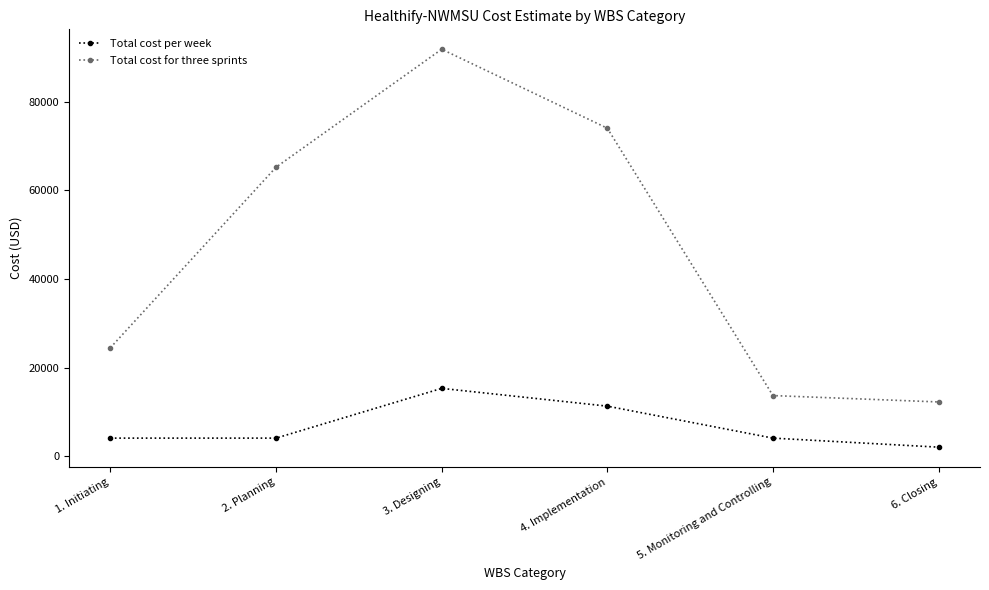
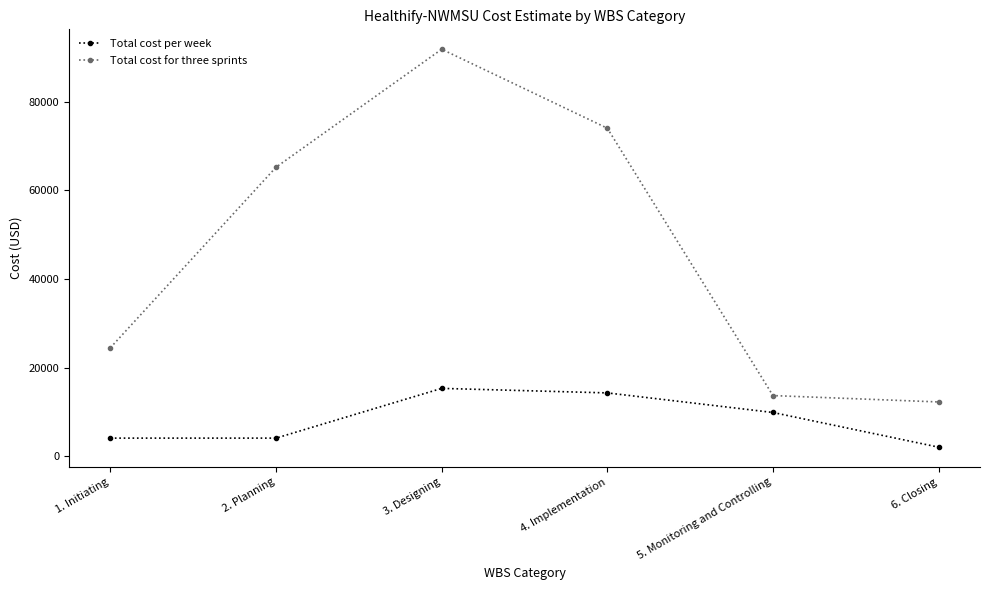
Total cost per week, 4. Implementation: 11000 -> 14000
Total cost per week, 5. Monitoring and Controlling: 4000 -> 10000
